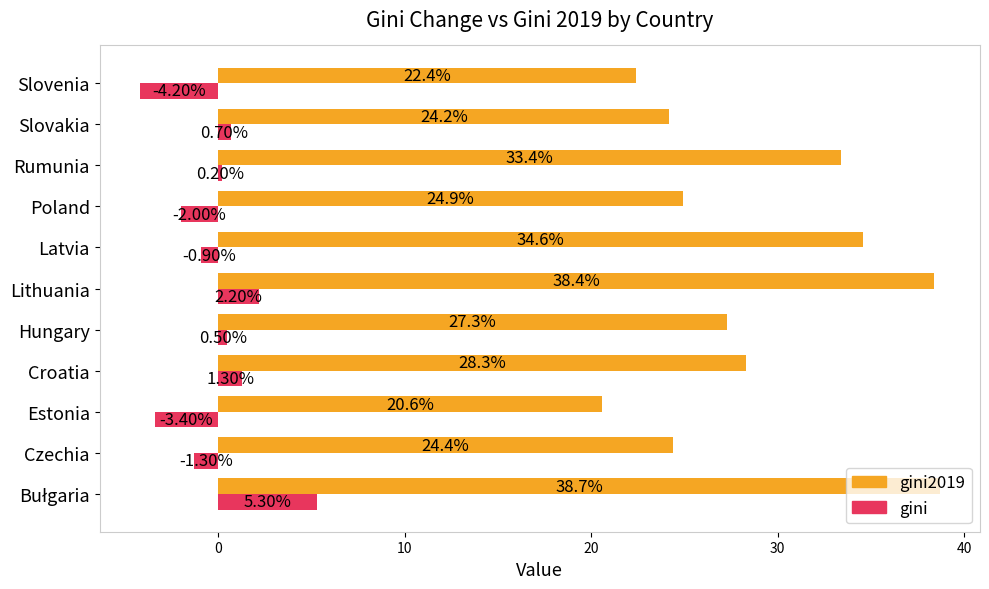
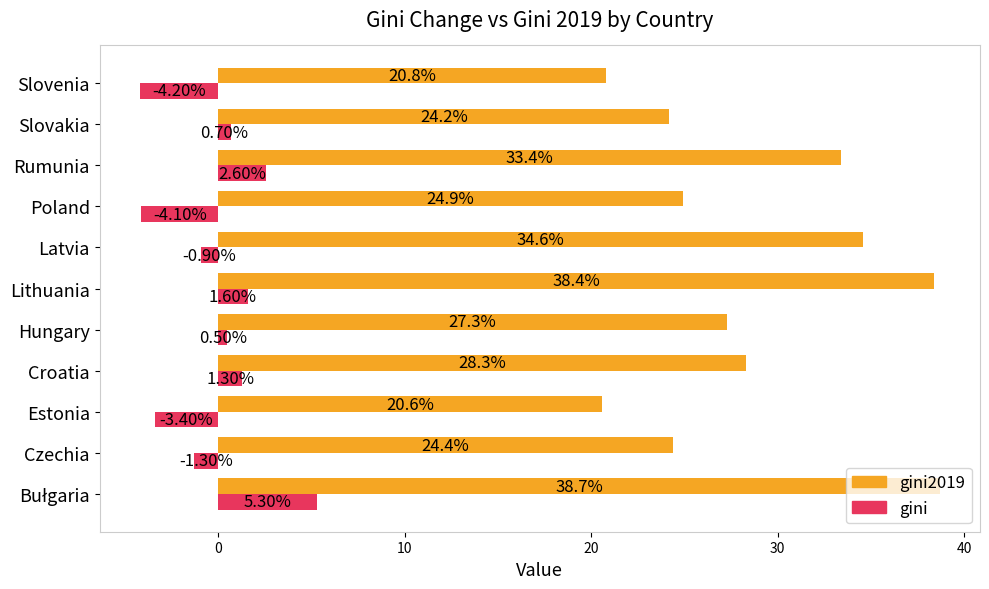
gini2019, Slovenia: 22.4% -> 20.8%
gini, Rumunia: 0.20% -> 2.60%
gini, Poland: -2.00% -> -4.10%
gini, Lithuania: 2.20% -> 1.60%
